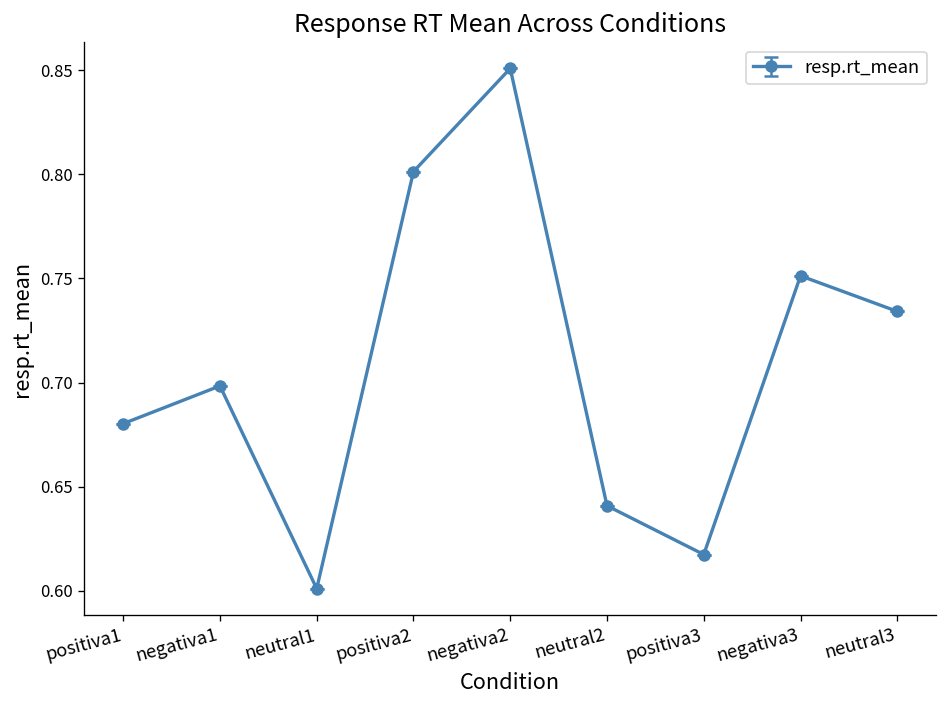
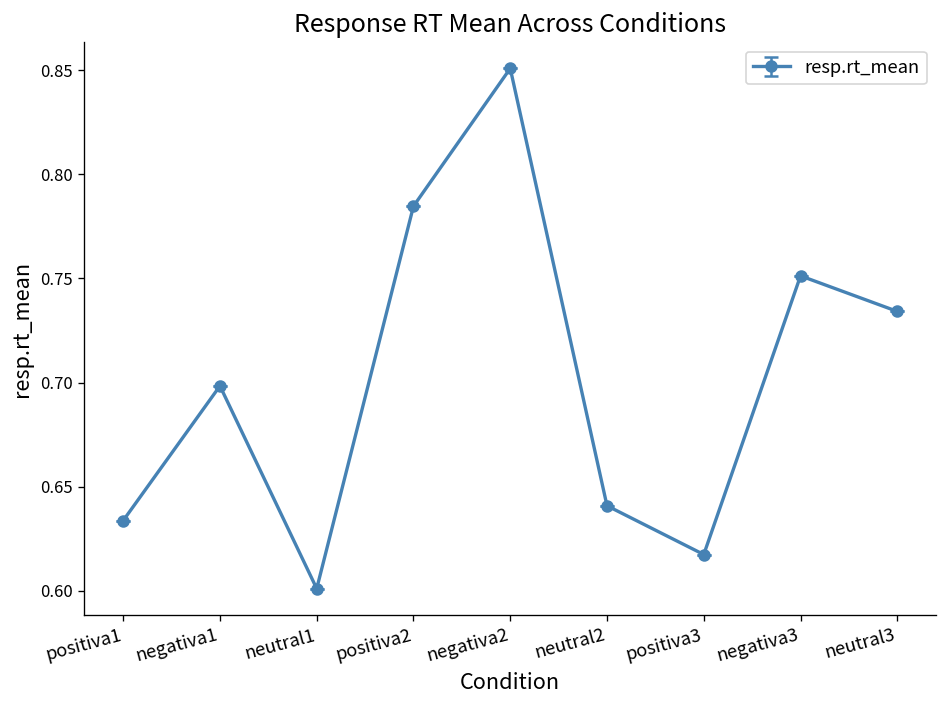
positiva1: 0.680 -> 0.634
positiva2: 0.801 -> 0.785
